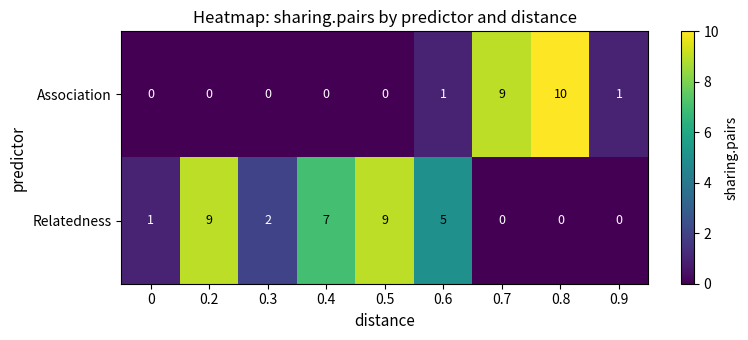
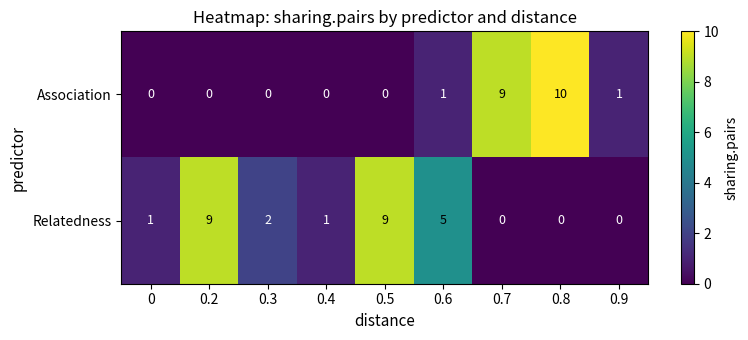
Relatedness, 0.4: 7 -> 1
